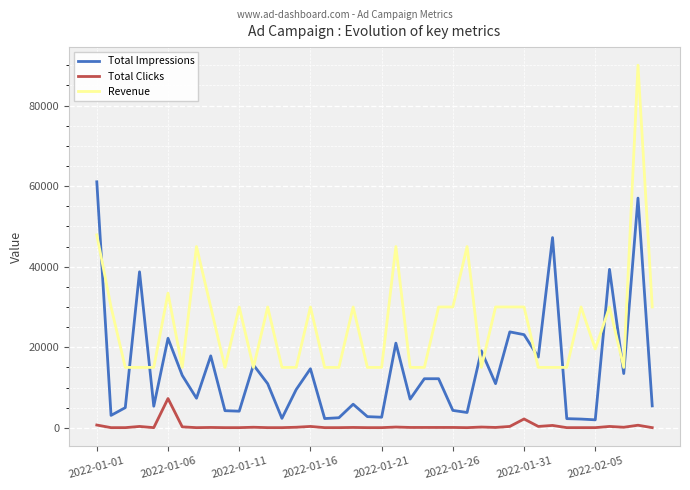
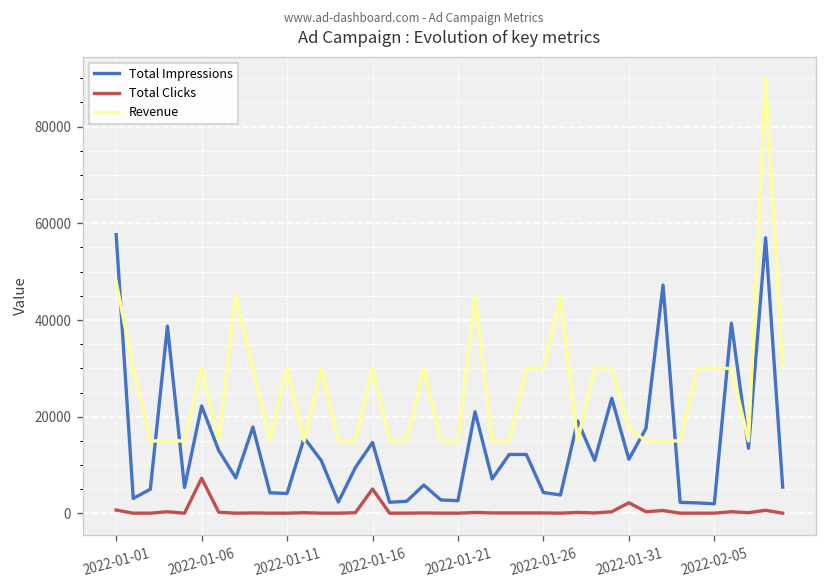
Total Impressions, 2022-01-01: 61000 -> 58000
Revenue, 2022-01-06: 33000 -> 30000
Total Clicks, 2022-01-16: 0 -> 5000
Total Impressions, 2022-01-31: 23000 -> 11000
Revenue, 2022-01-31: 30000 -> 18000
Revenue, 2022-02-05: 20000 -> 30000
